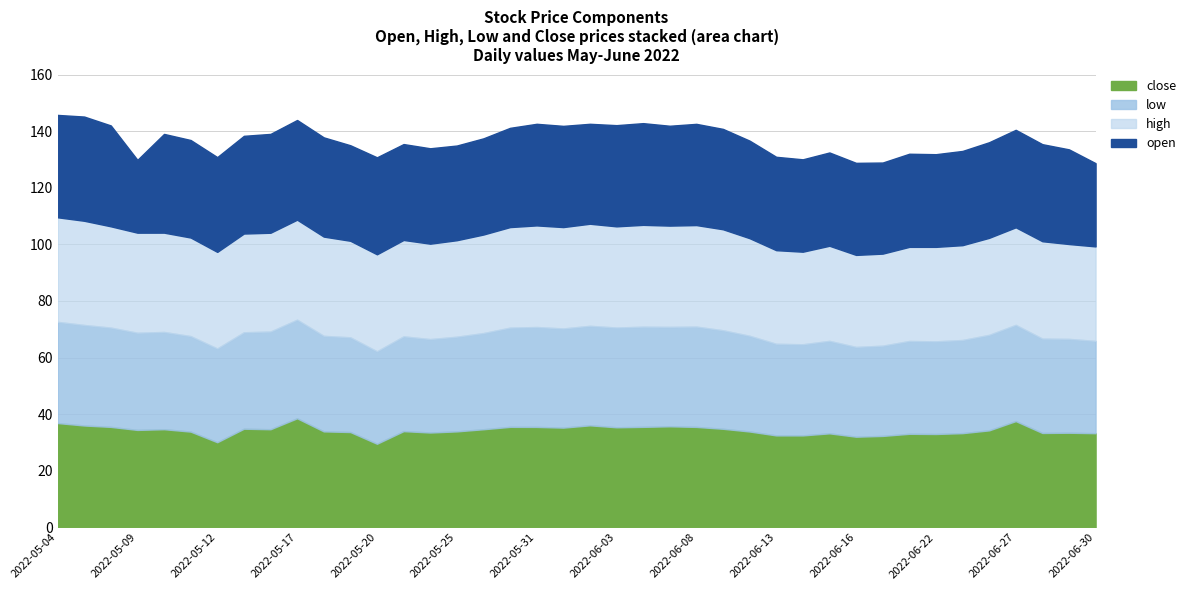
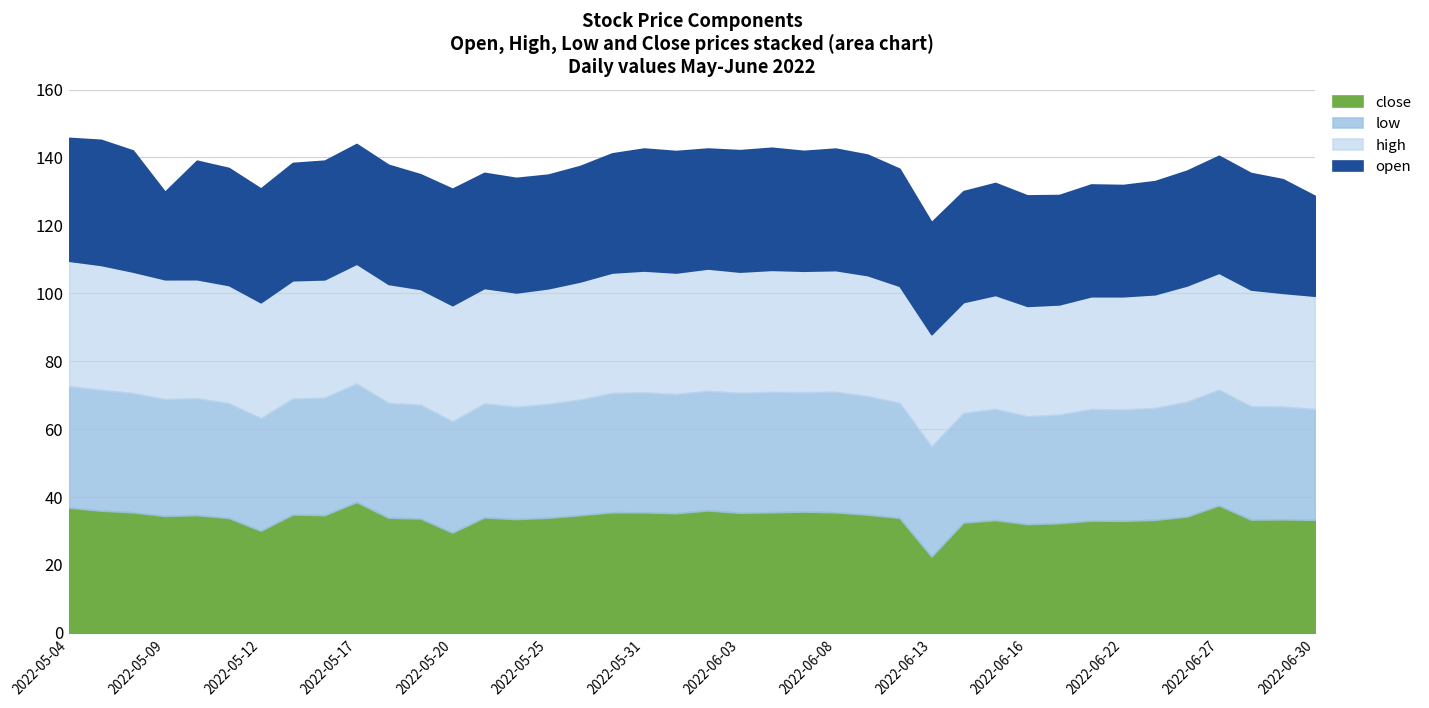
close, 2022-06-13: 33 -> 23
